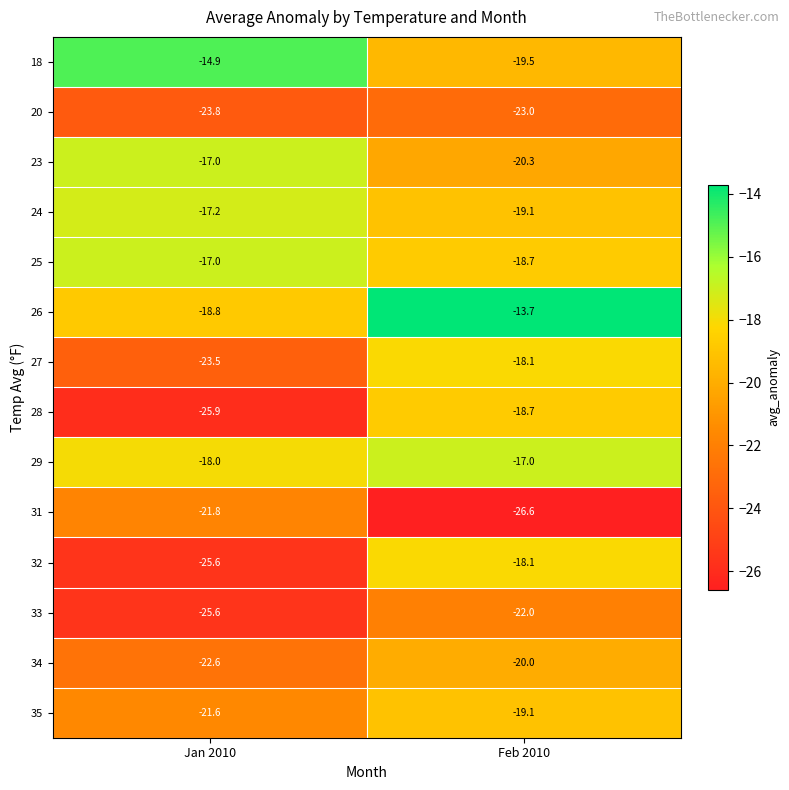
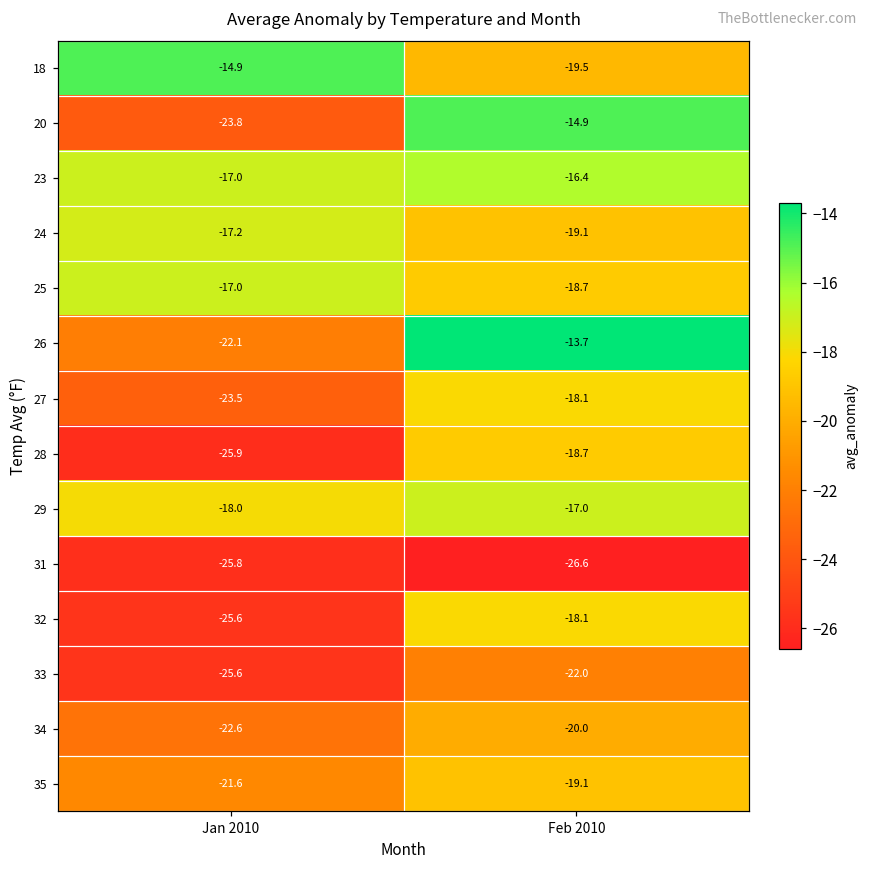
20, Feb 2010: -23.0 -> -14.9
23, Feb 2010: -20.3 -> -16.4
26, Jan 2010: -18.8 -> -22.1
31, Jan 2010: -21.8 -> -25.8
